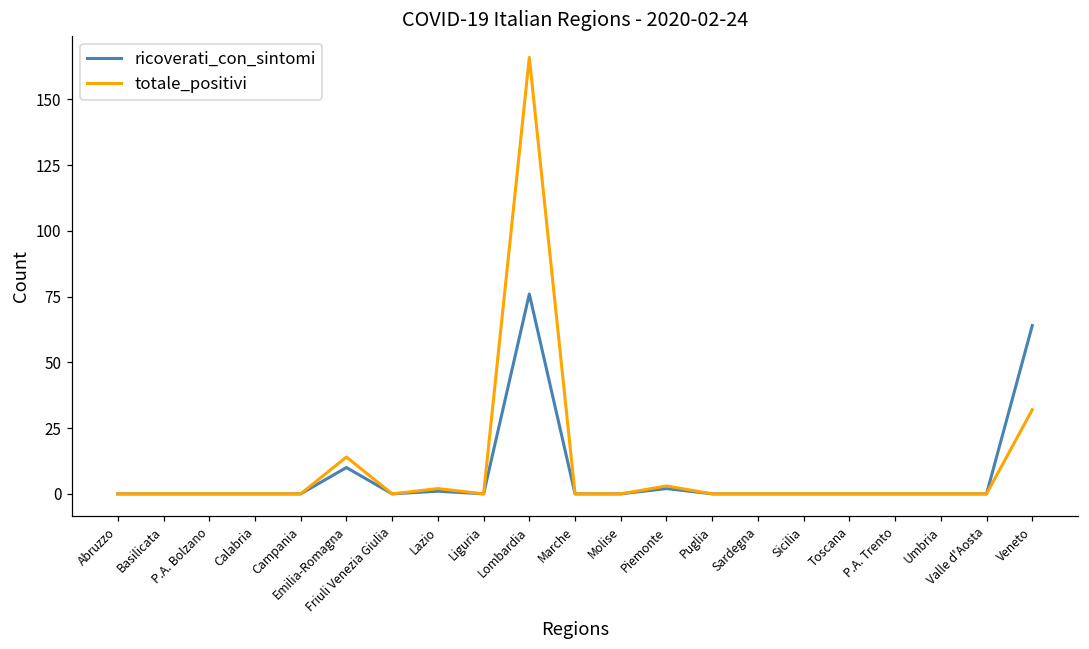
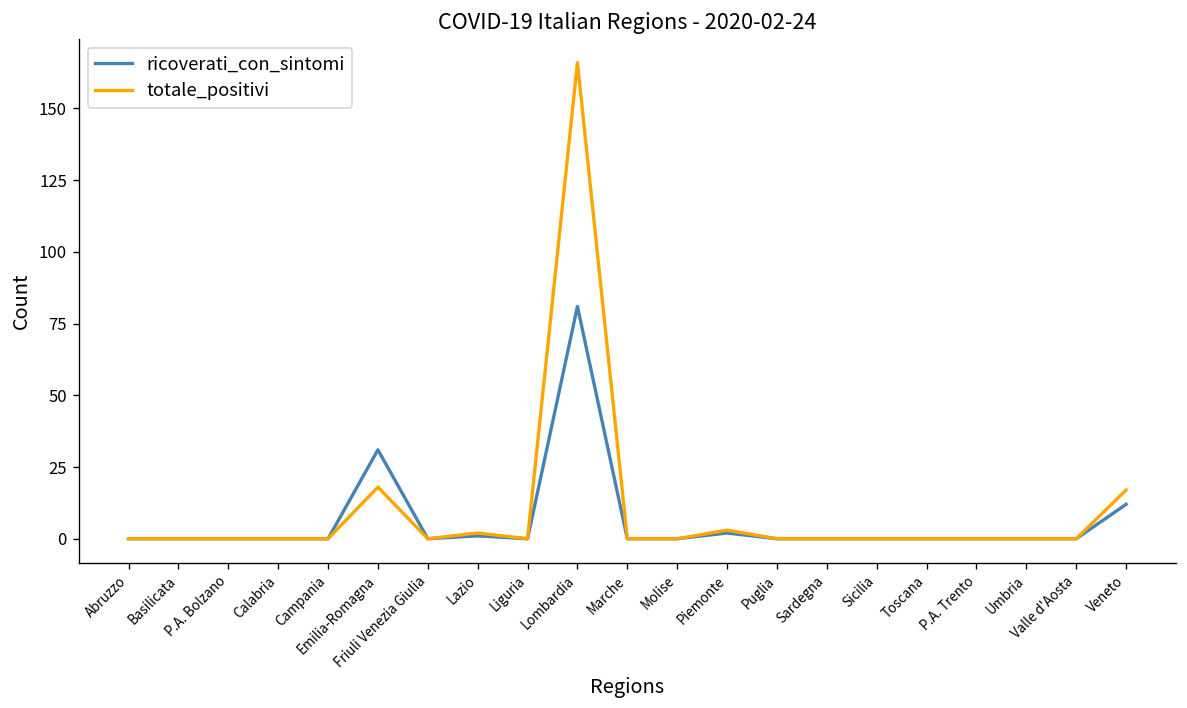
ricoverati_con_sintomi, Emilia-Romagna: 10 -> 31
totale_positivi, Emilia-Romagna: 14 -> 18
ricoverati_con_sintomi, Lombardia: 76 -> 81
ricoverati_con_sintomi, Veneto: 64 -> 12
totale_positivi, Veneto: 32 -> 17
